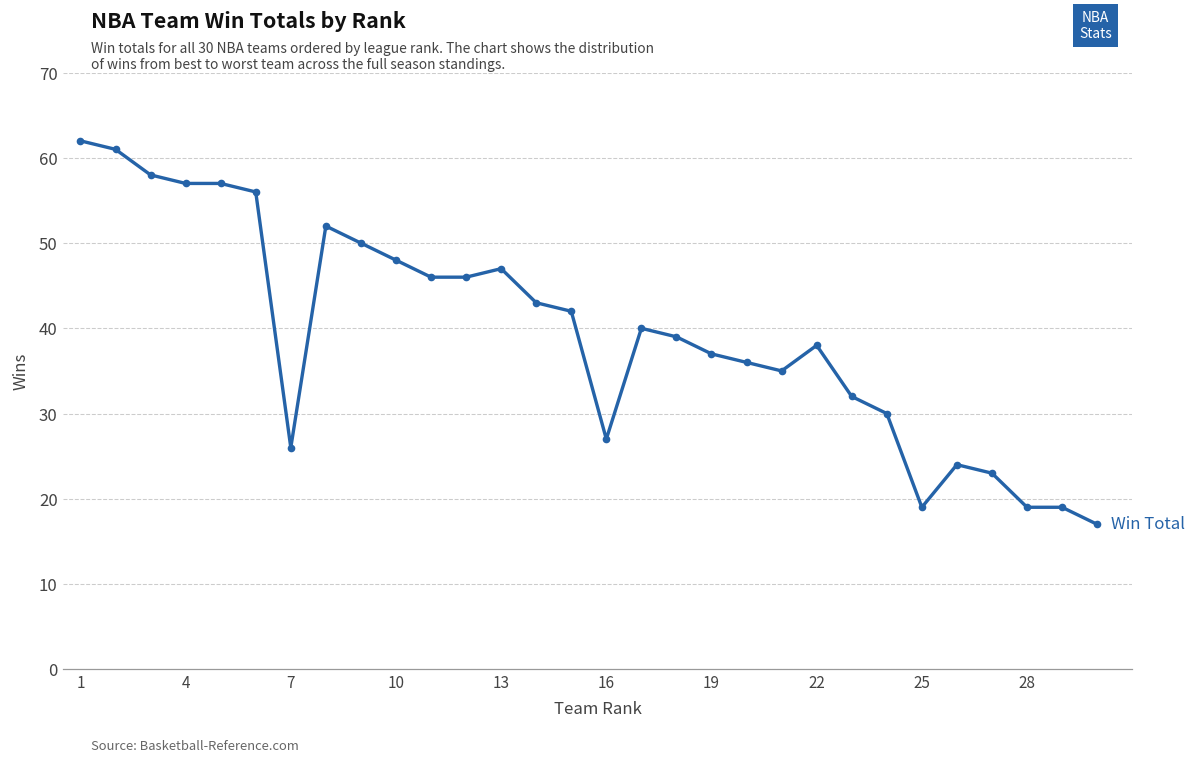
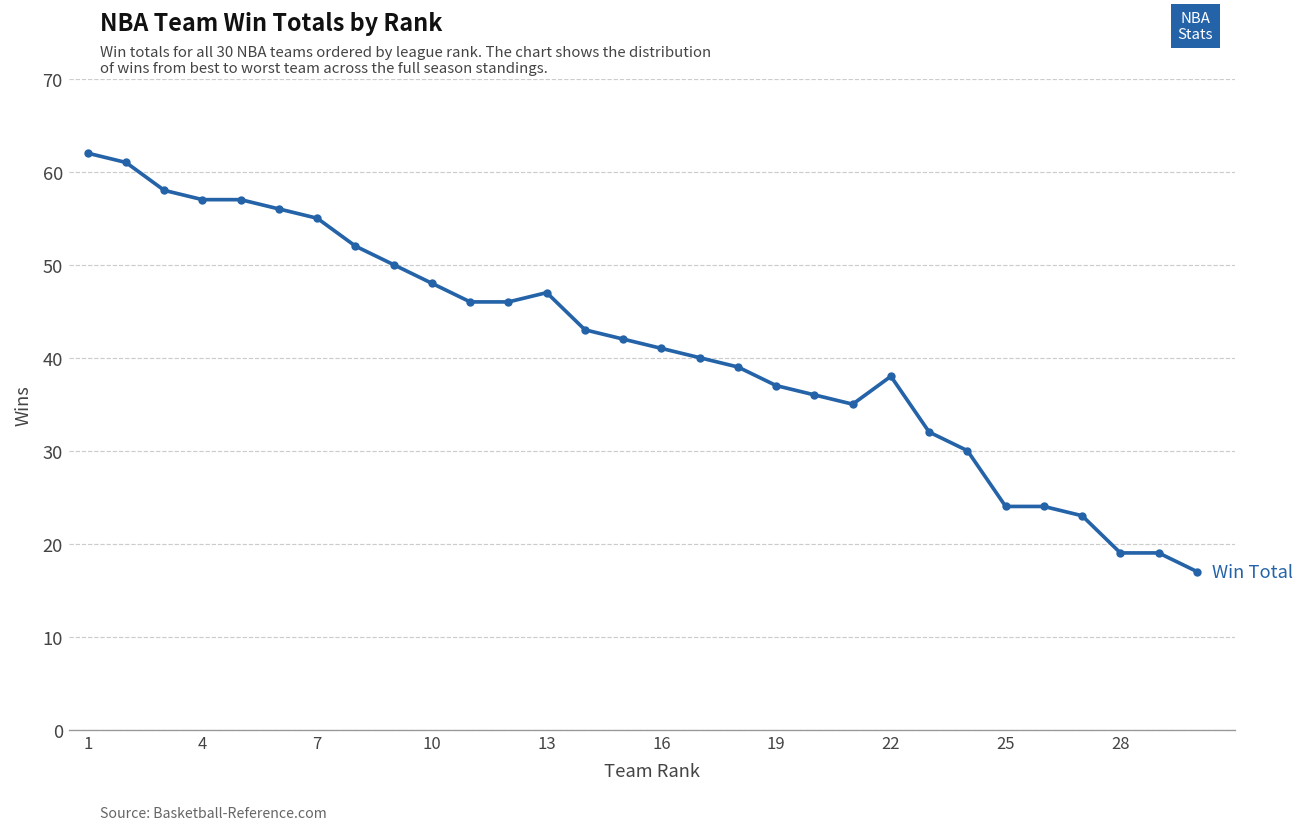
7: 26 -> 55
16: 27 -> 41
25: 19 -> 24
